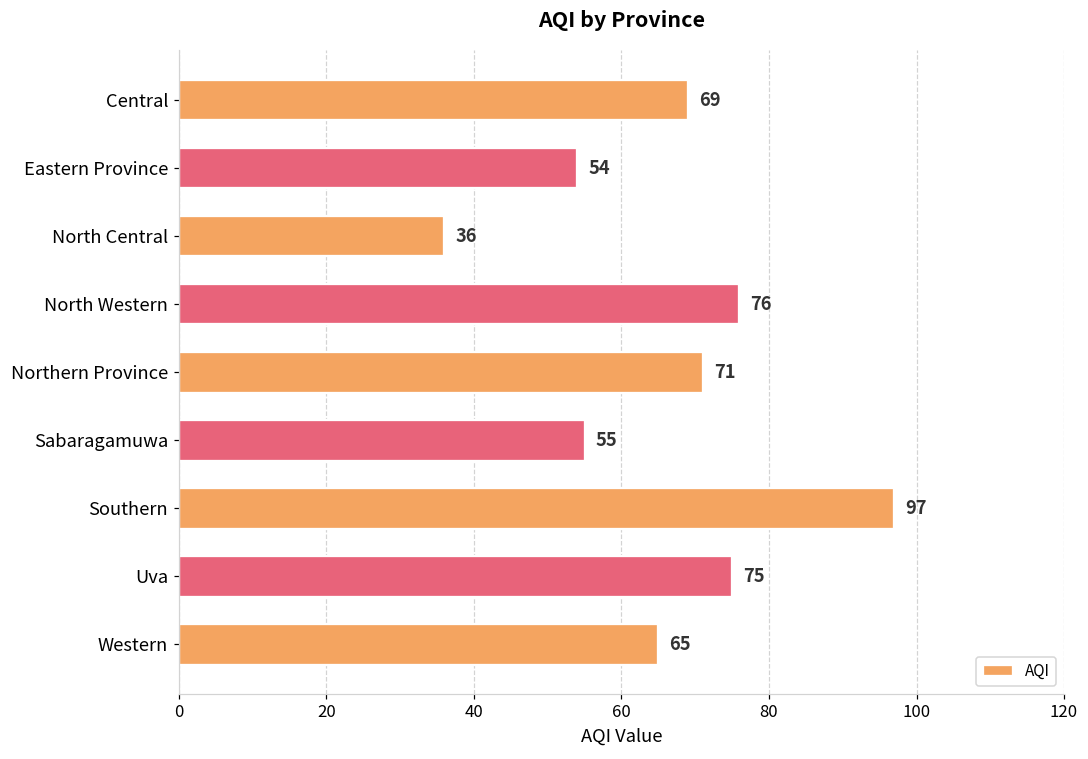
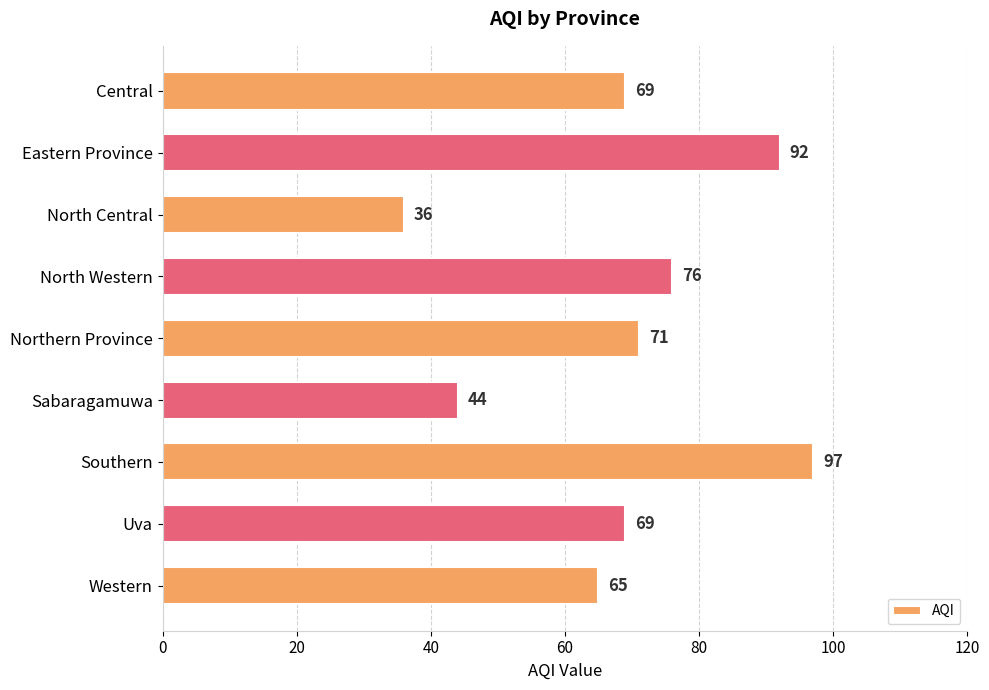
Eastern Province: 54 -> 92
Sabaragamuwa: 55 -> 44
Uva: 75 -> 69
